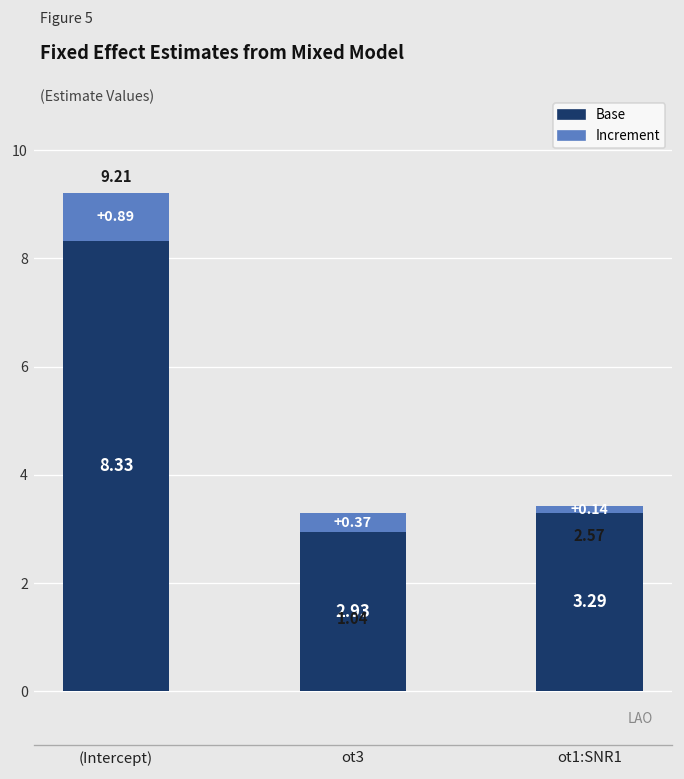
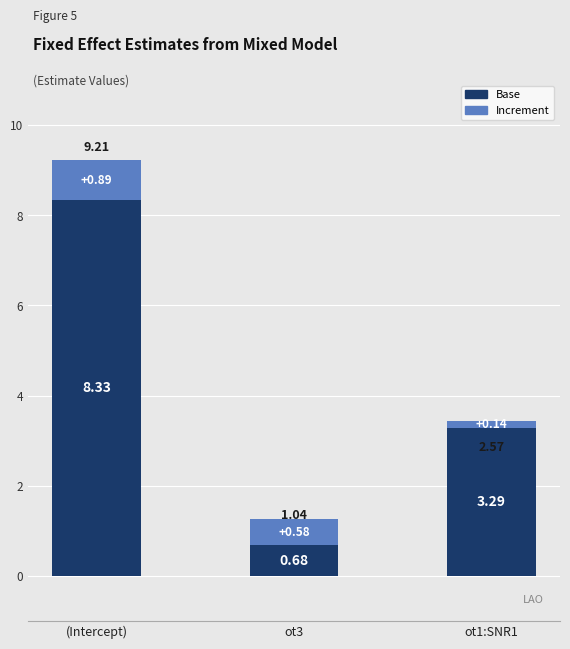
Base, ot3: 2.93 -> 0.68
Increment, ot3: +0.37 -> +0.58
